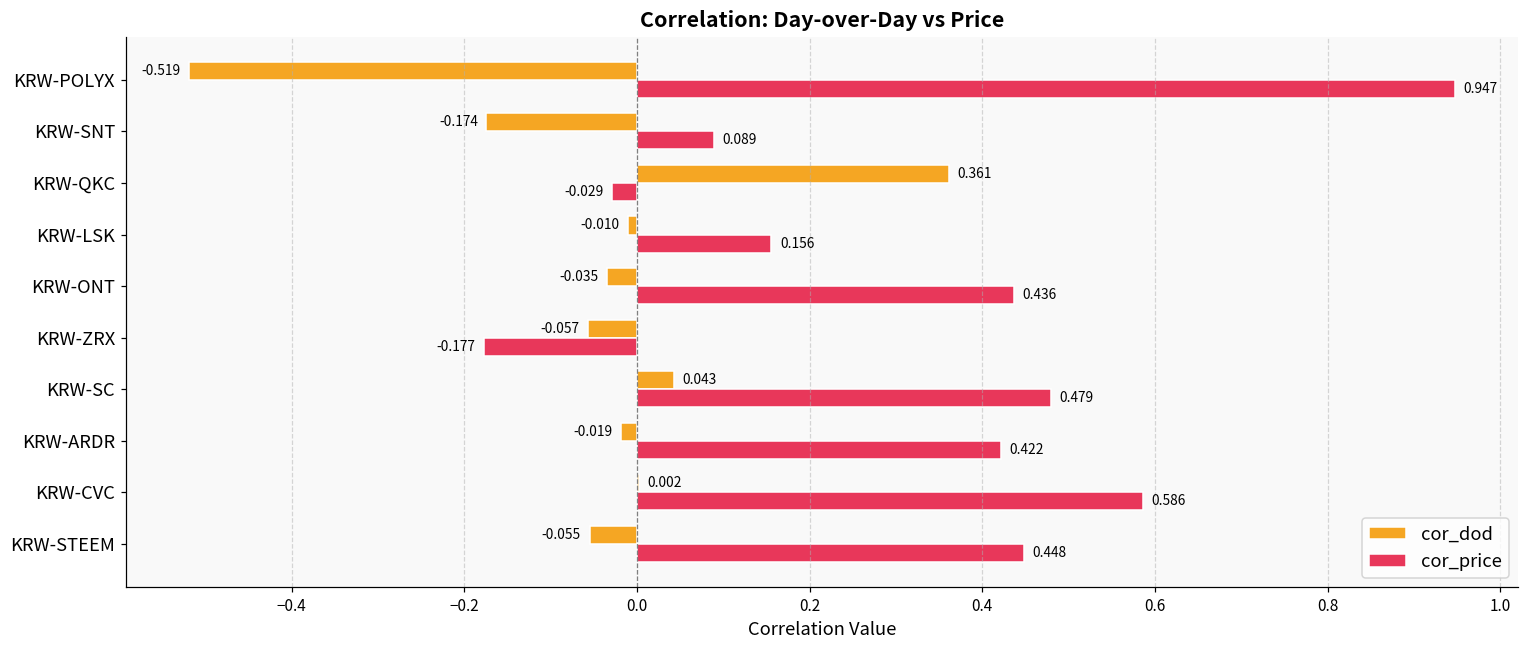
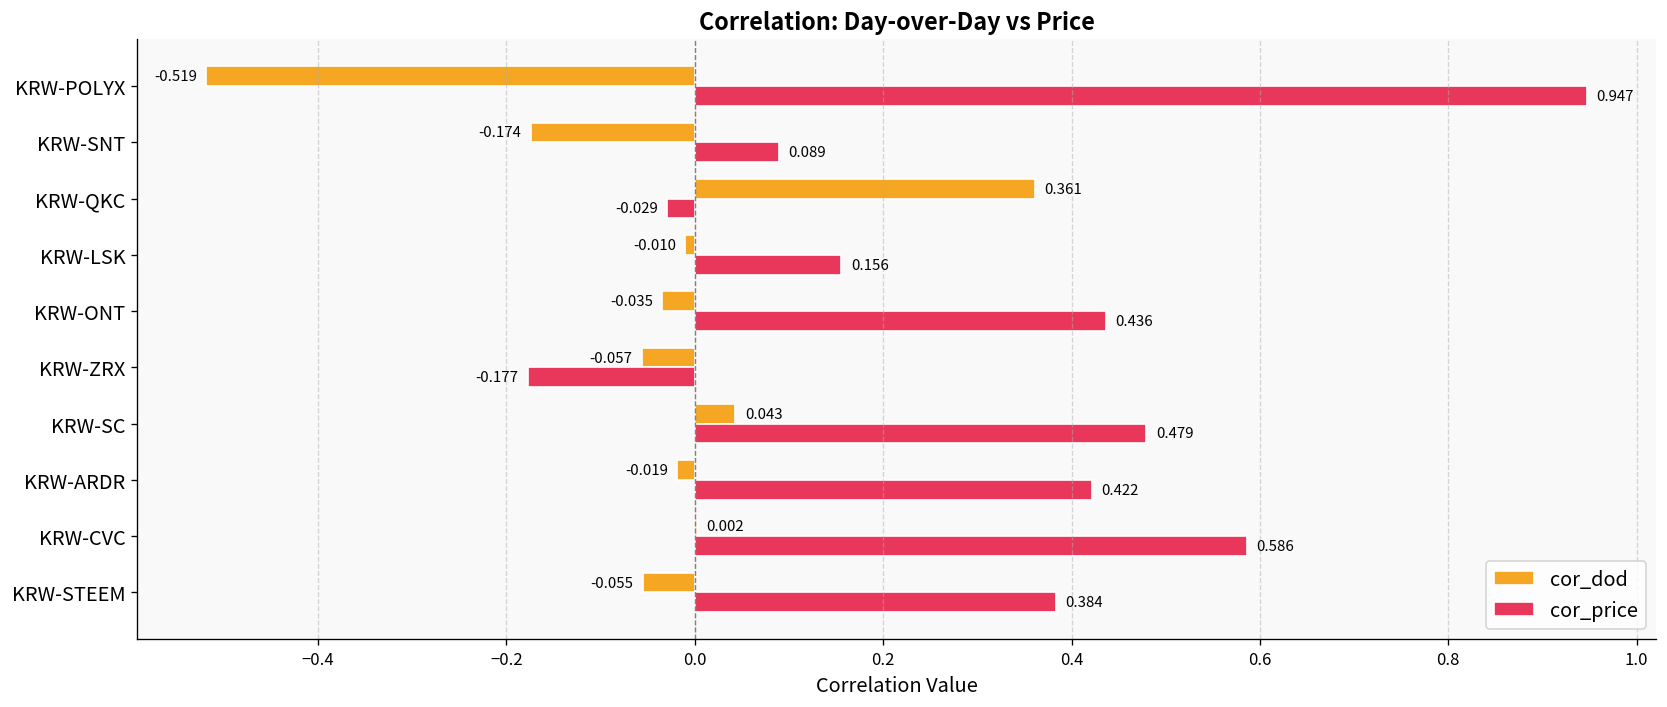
cor_price, KRW-STEEM: 0.448 -> 0.384
